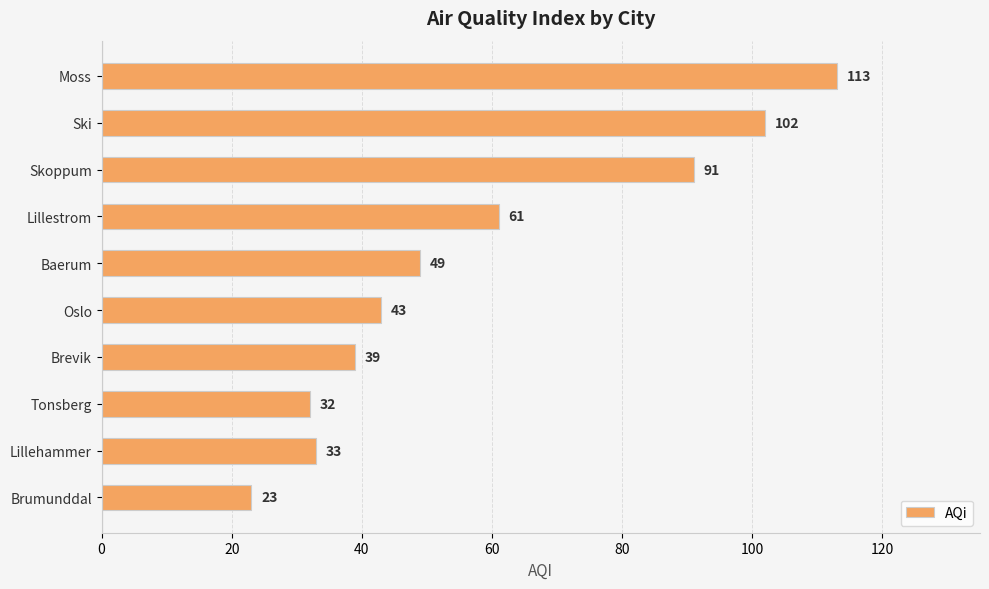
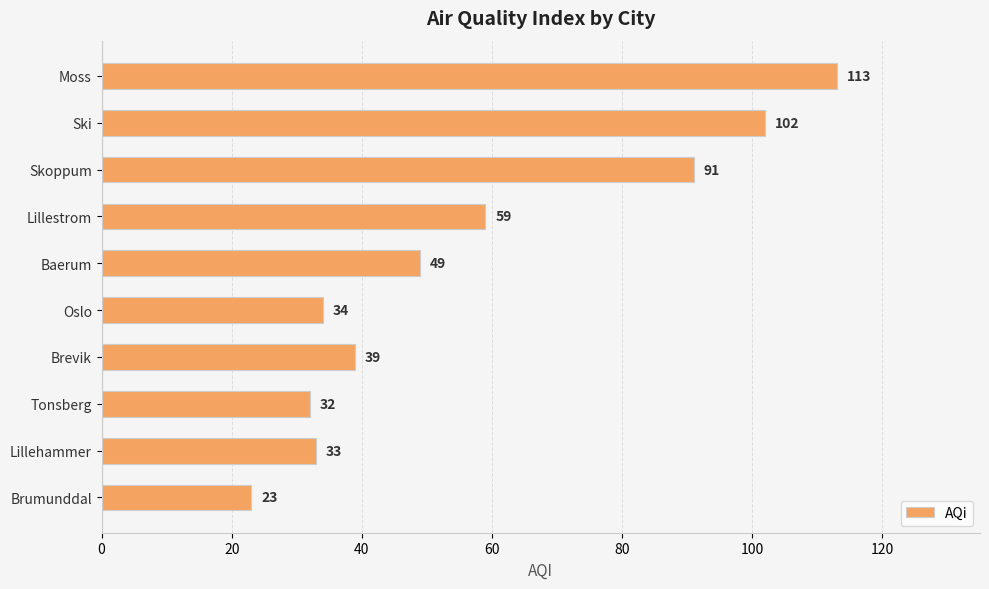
Lillestrom: 61 -> 59
Oslo: 43 -> 34
